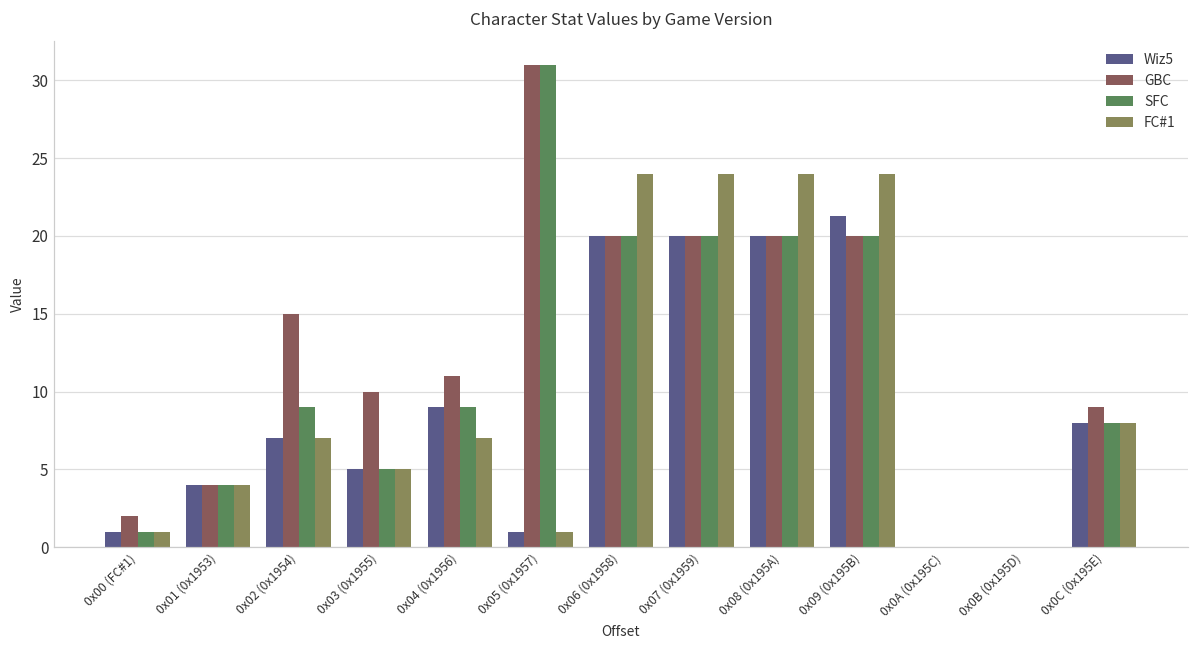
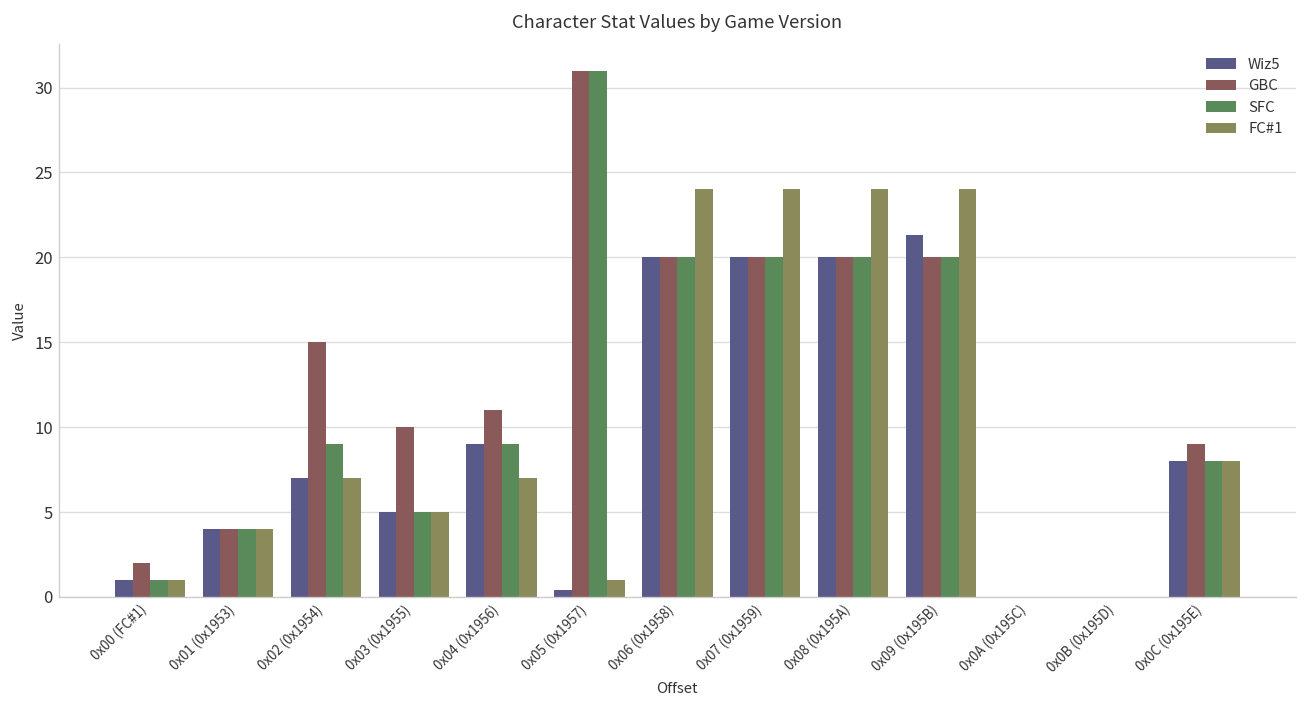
Wiz5, 0x05 (0x1957): 1.0 -> 0.4
